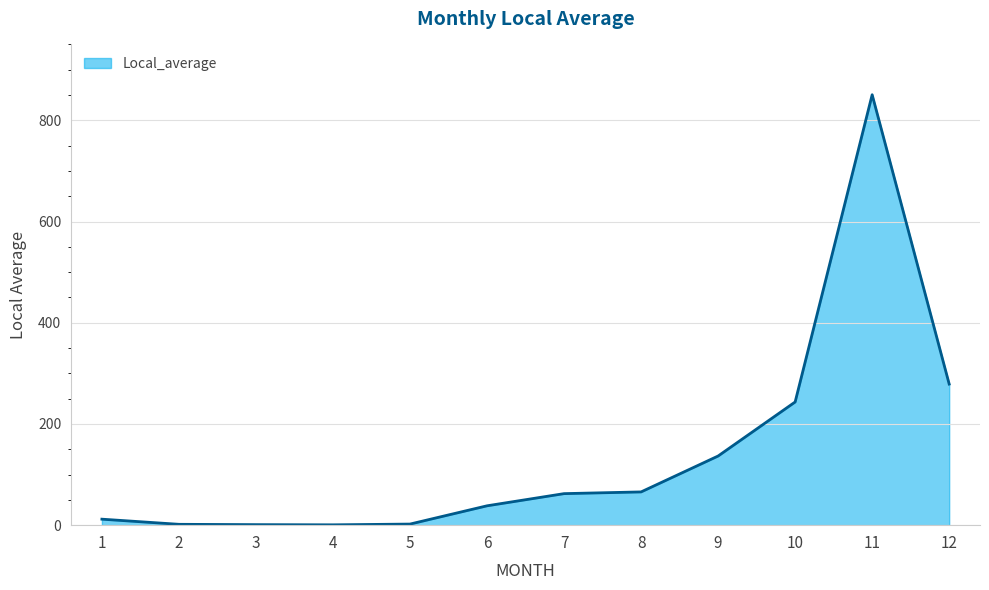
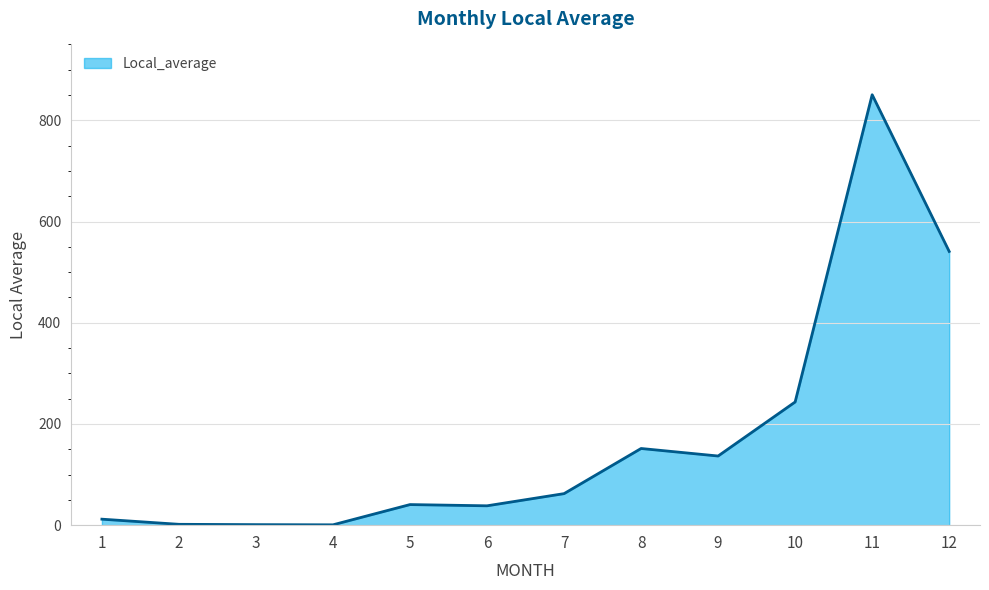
5: 0 -> 40
8: 70 -> 150
12: 280 -> 540
